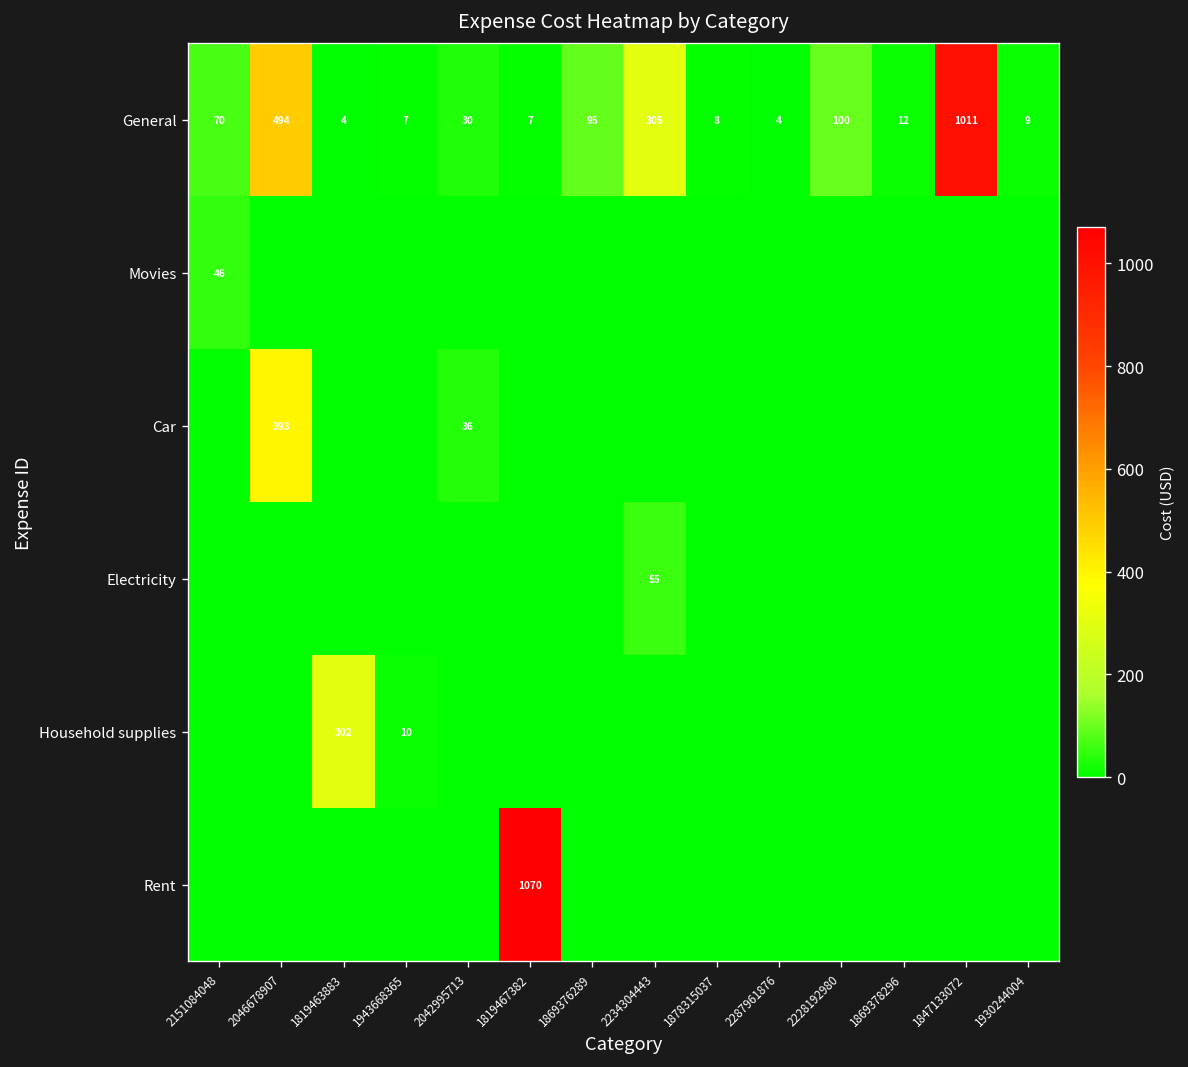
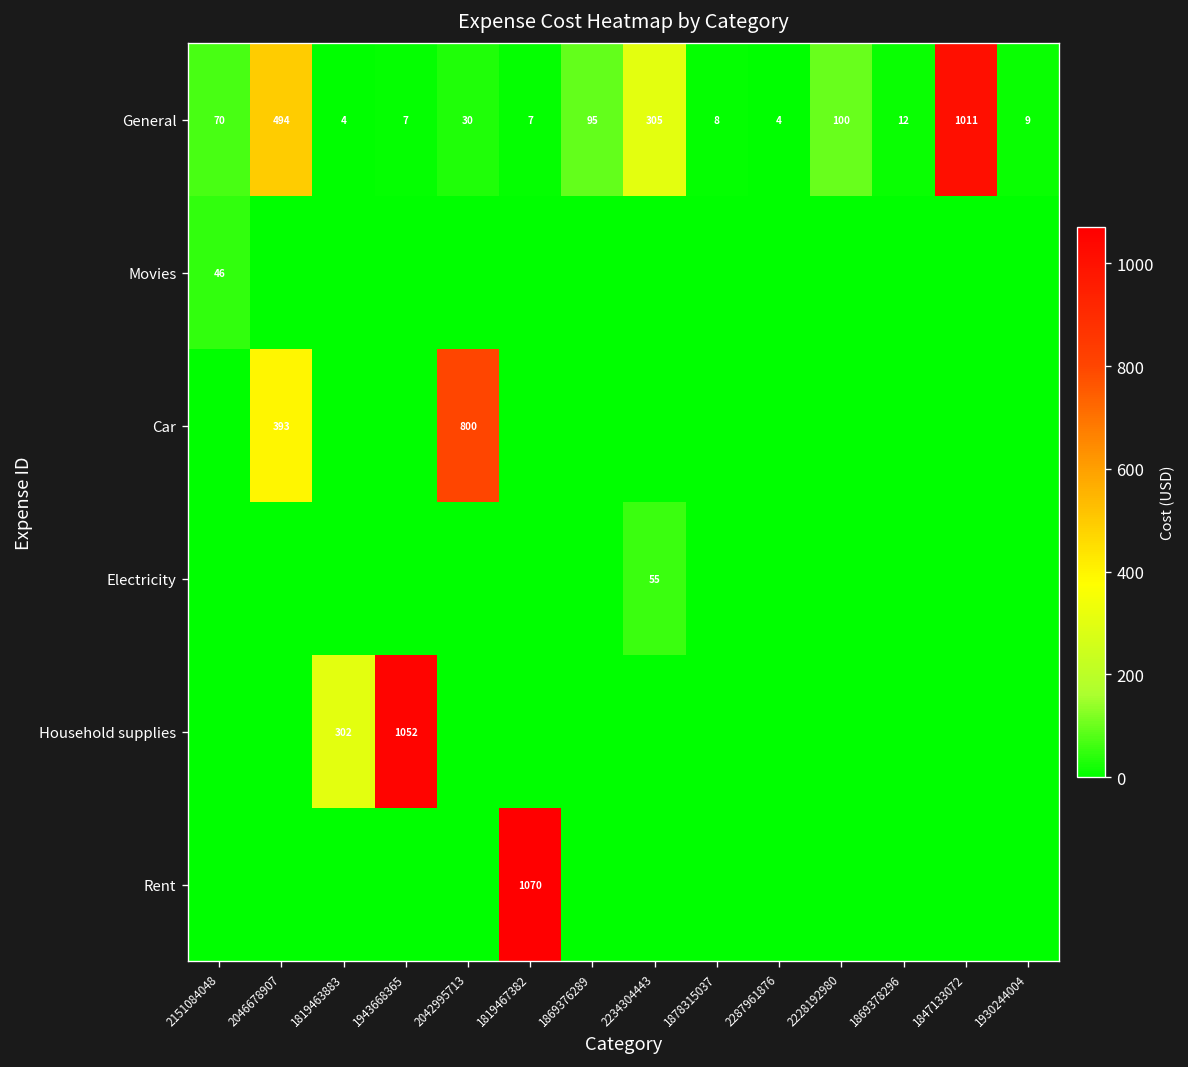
Car, 2042995713: 36 -> 800
Household supplies, 1943668365: 10 -> 1052
